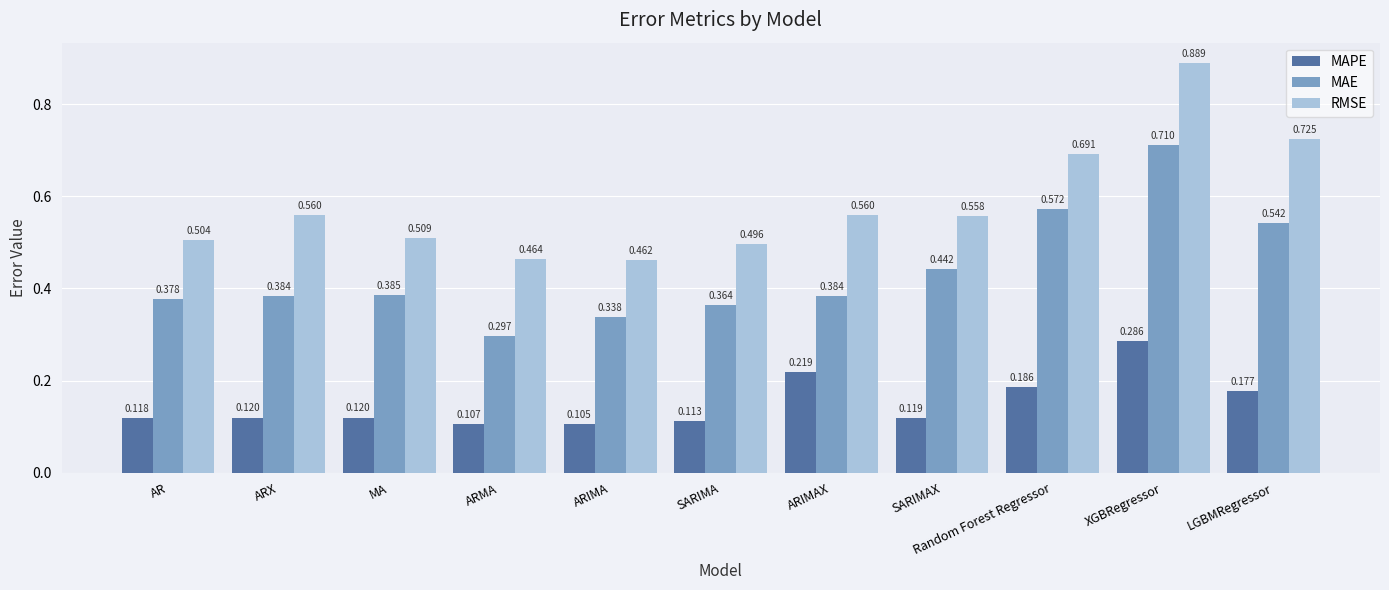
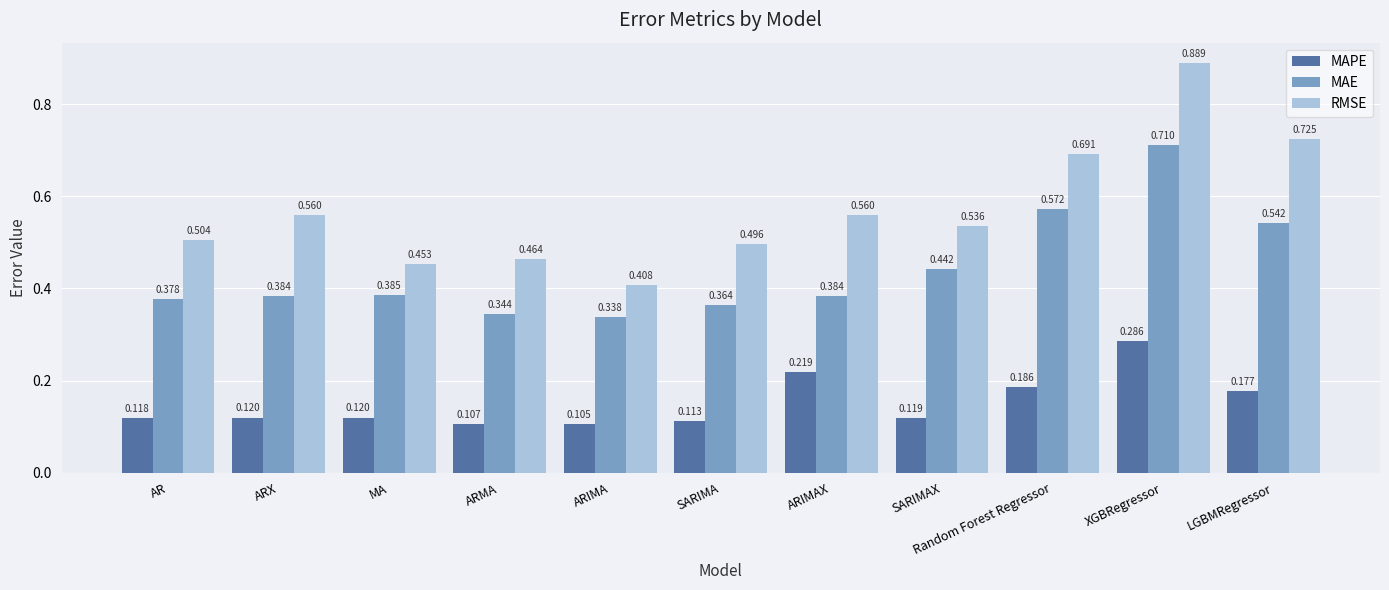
RMSE, MA: 0.509 -> 0.453
MAE, ARMA: 0.297 -> 0.344
RMSE, ARIMA: 0.462 -> 0.408
RMSE, SARIMAX: 0.558 -> 0.536
